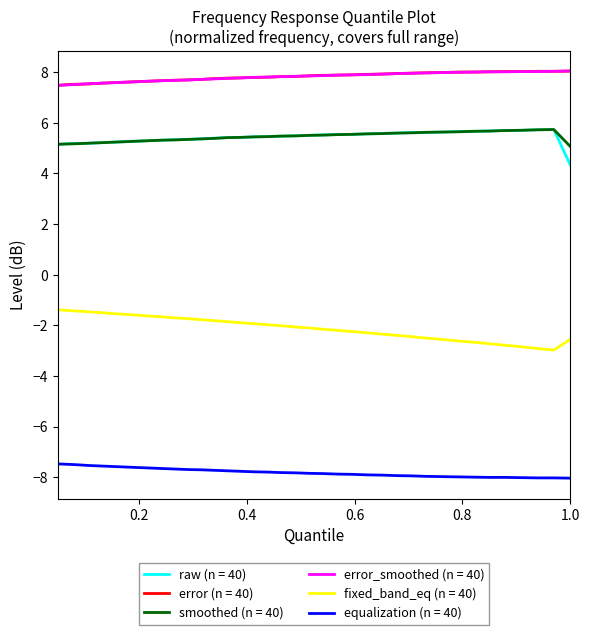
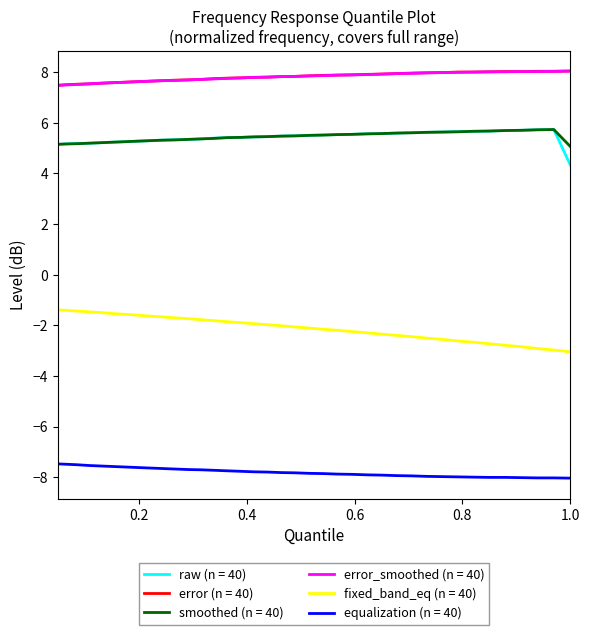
fixed_band_eq (n = 40), 1.0: -2.6 -> -3.1
